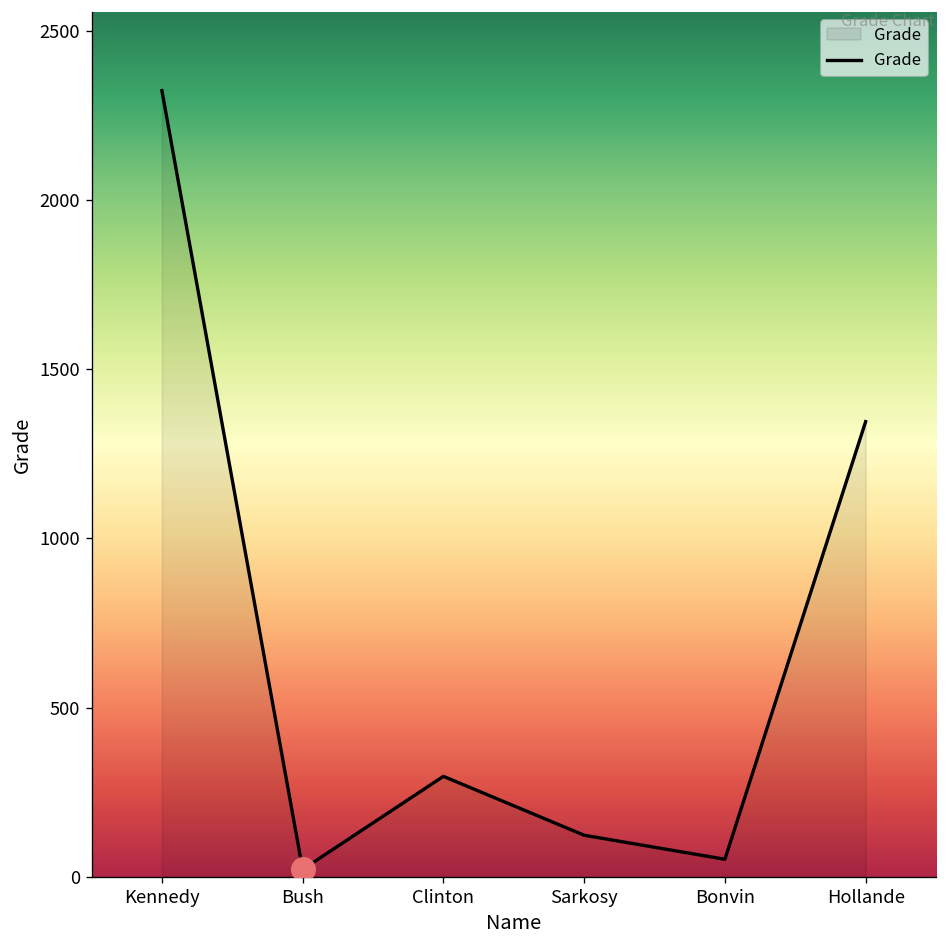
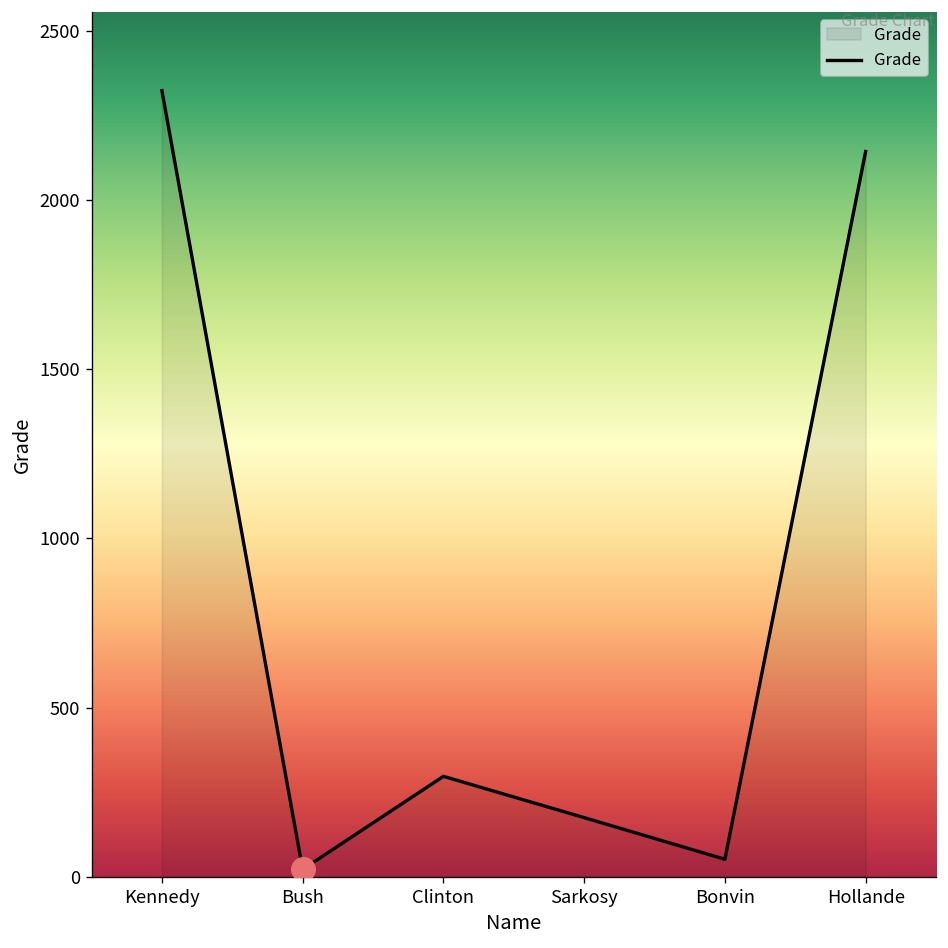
Grade, Sarkosy: 120 -> 180
Grade, Hollande: 1350 -> 2140
